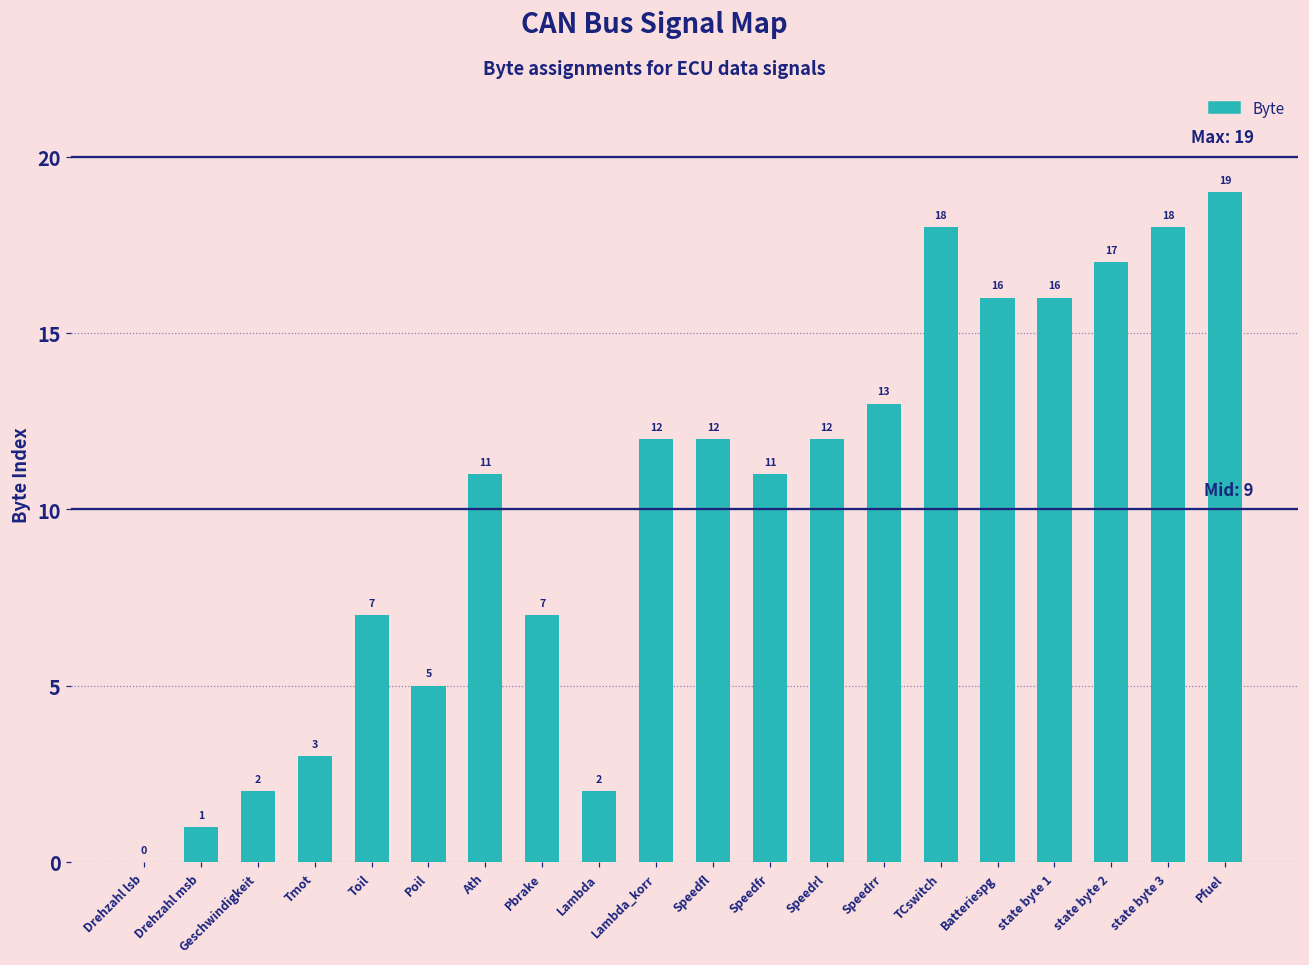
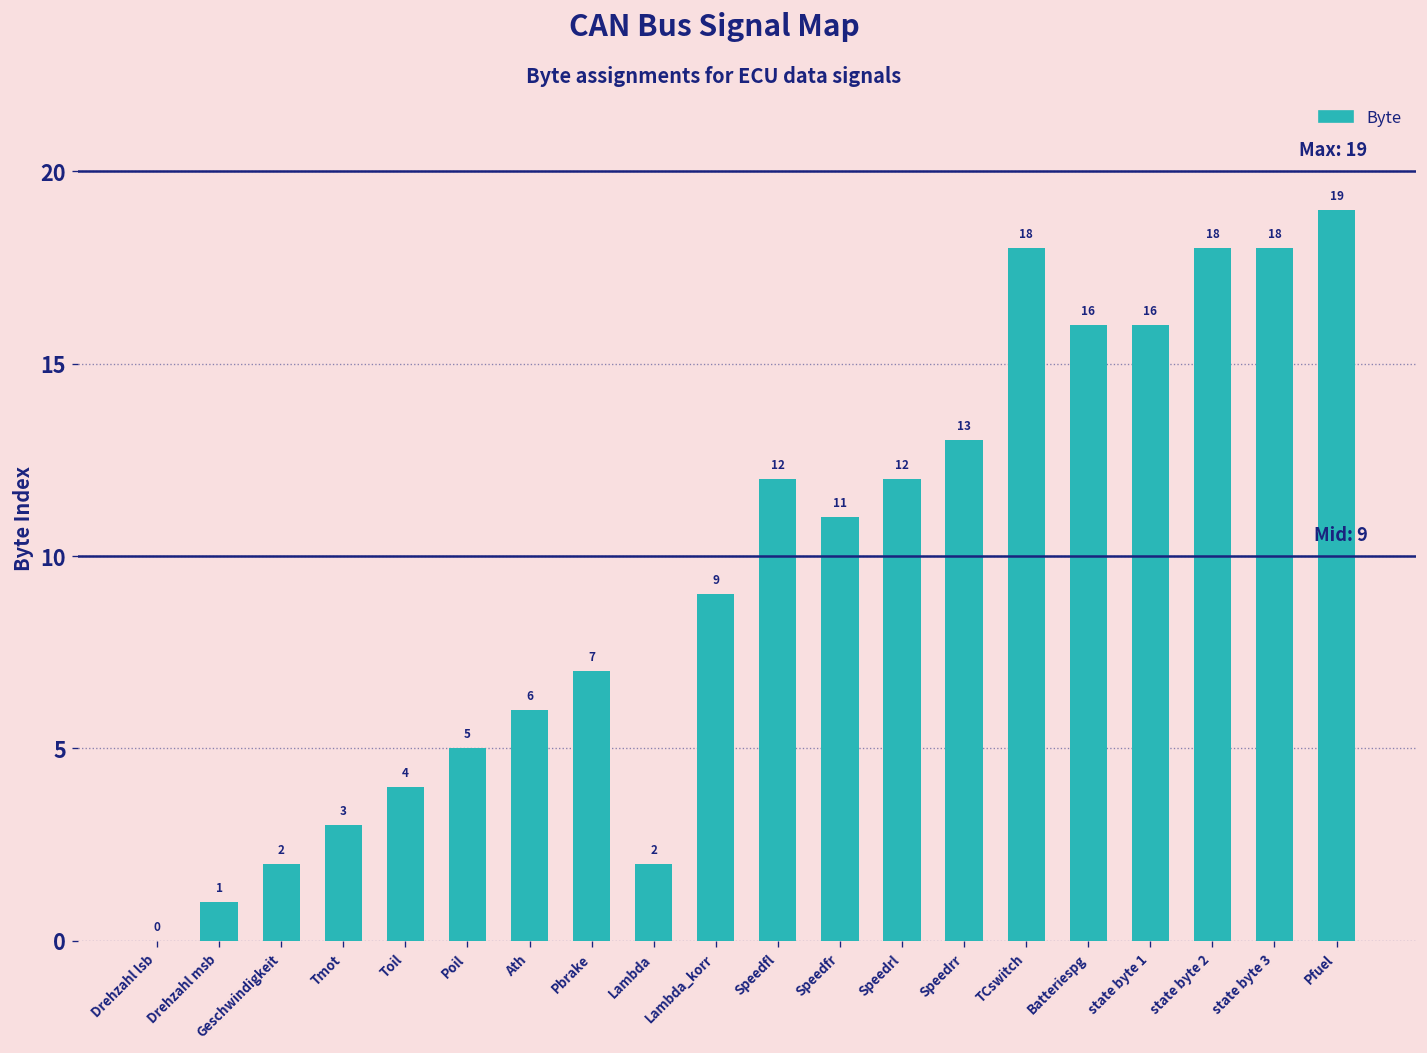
Toil: 7 -> 4
Ath: 11 -> 6
Lambda_korr: 12 -> 9
state byte 2: 17 -> 18
